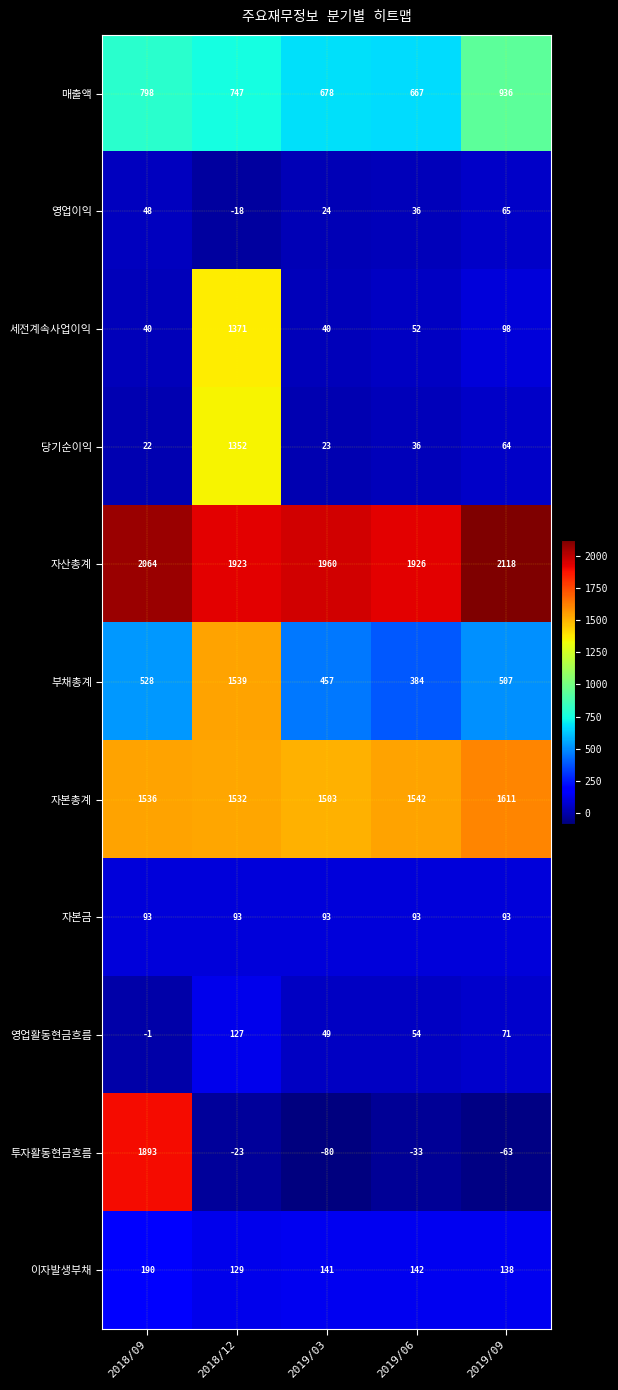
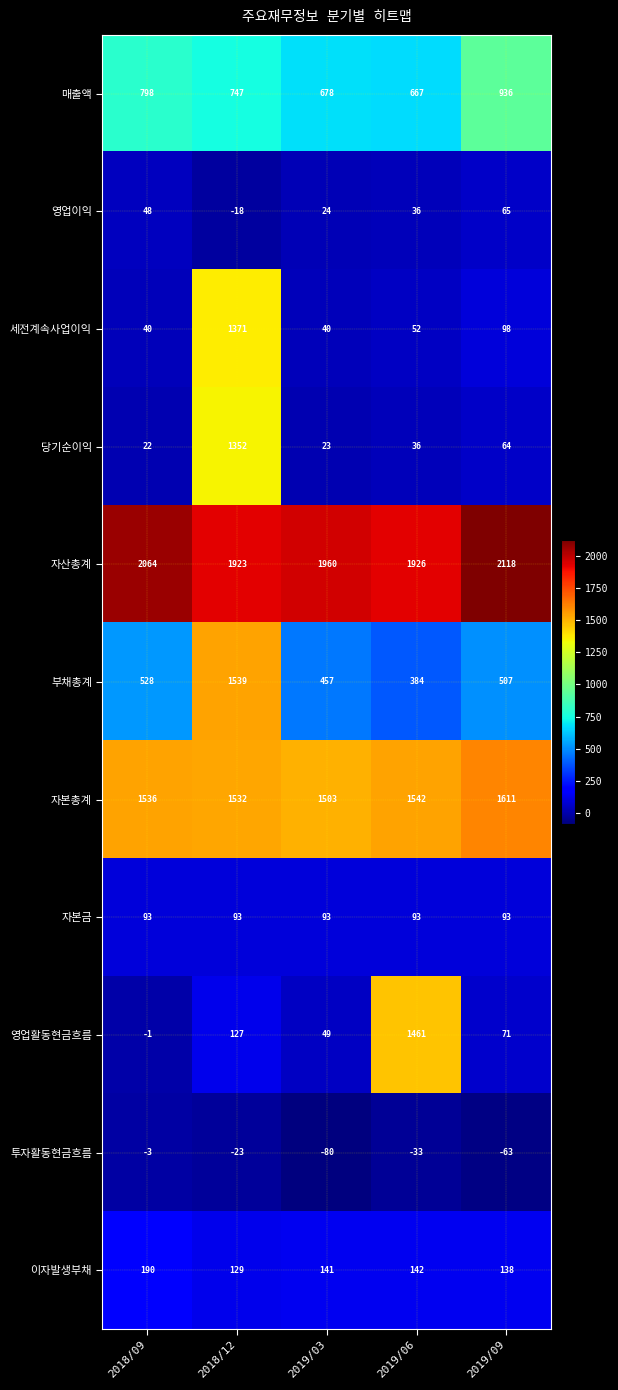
영업활동현금흐름, 2019/06: 54 -> 1461
투자활동현금흐름, 2018/09: 1893 -> -3
